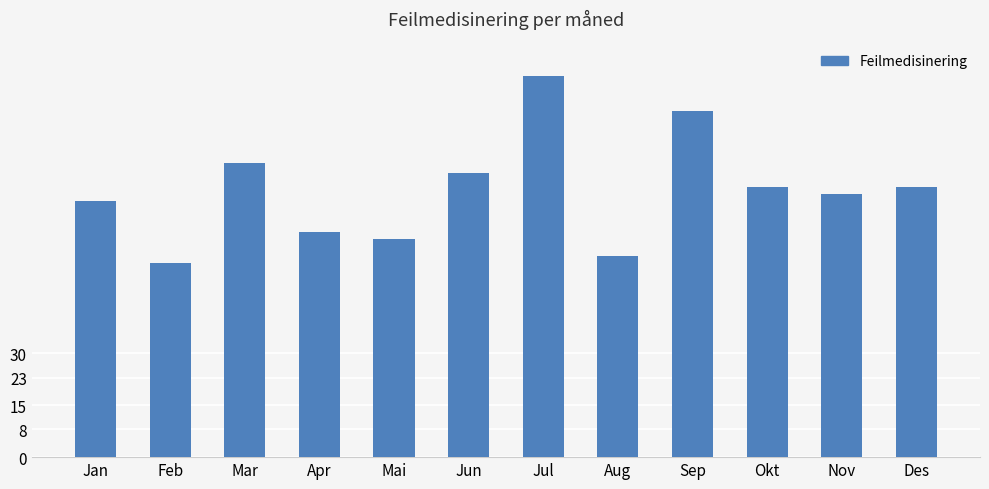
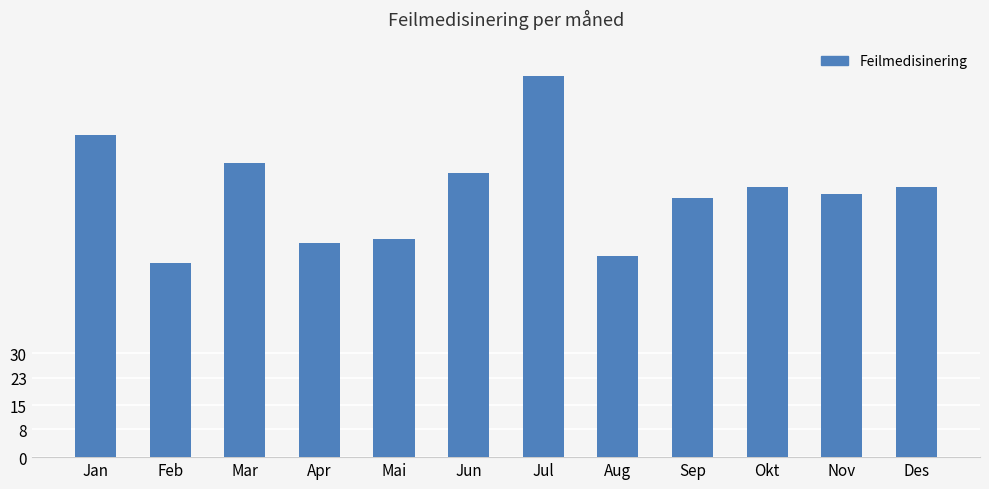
Jan: 74 -> 93
Apr: 65 -> 62
Sep: 100 -> 75
